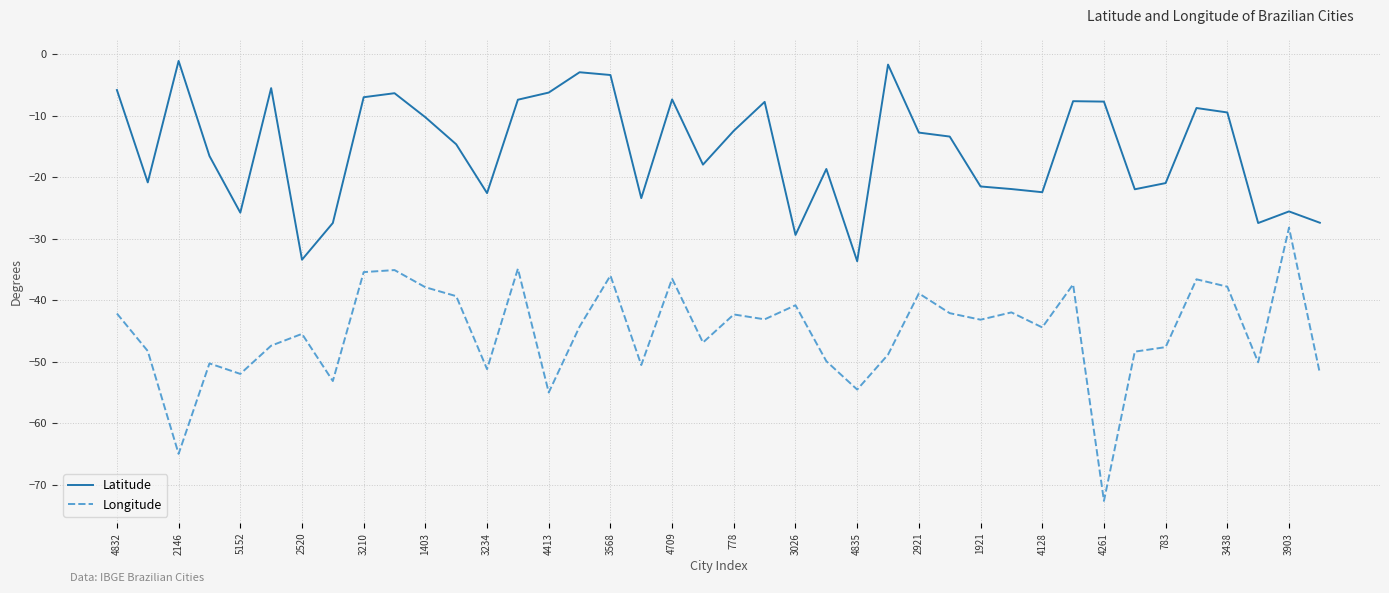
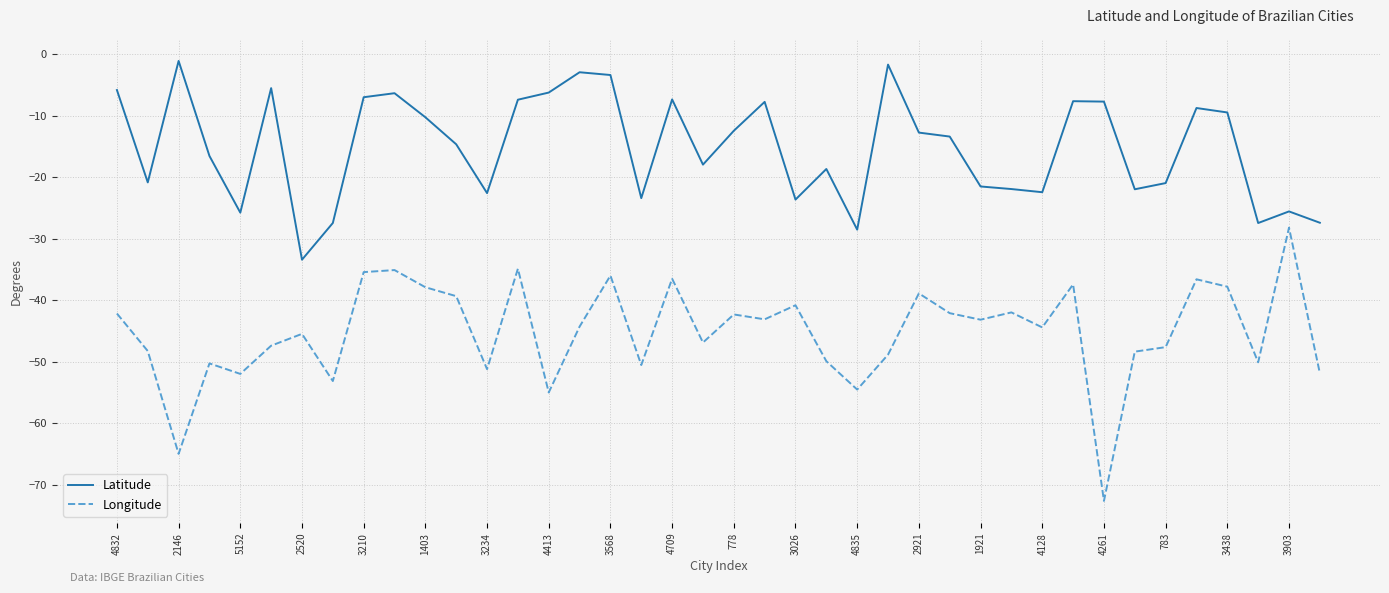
Latitude, 3026: -29 -> -24
Latitude, 4835: -34 -> -29
